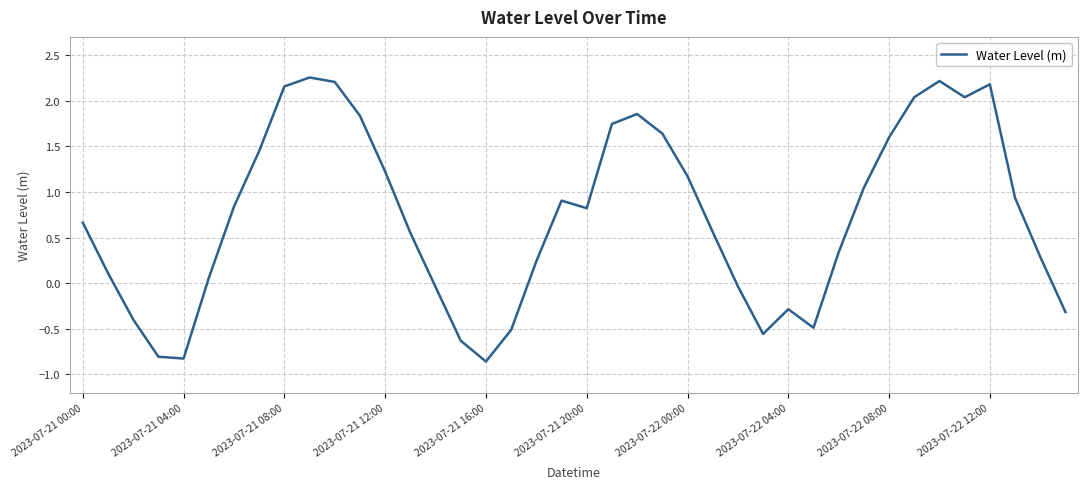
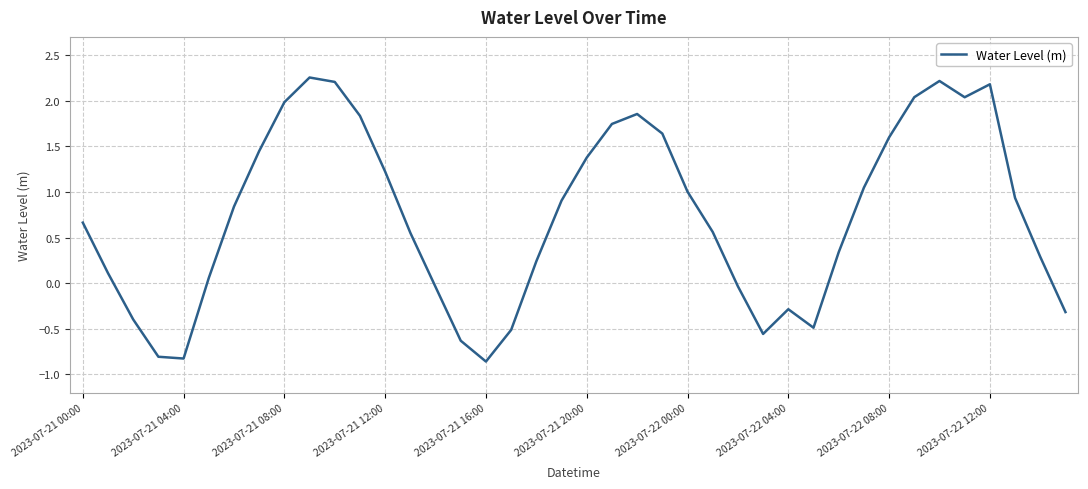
2023-07-21 08:00: 2.2 -> 2.0
2023-07-21 20:00: 0.8 -> 1.4
2023-07-22 00:00: 1.2 -> 1.0
